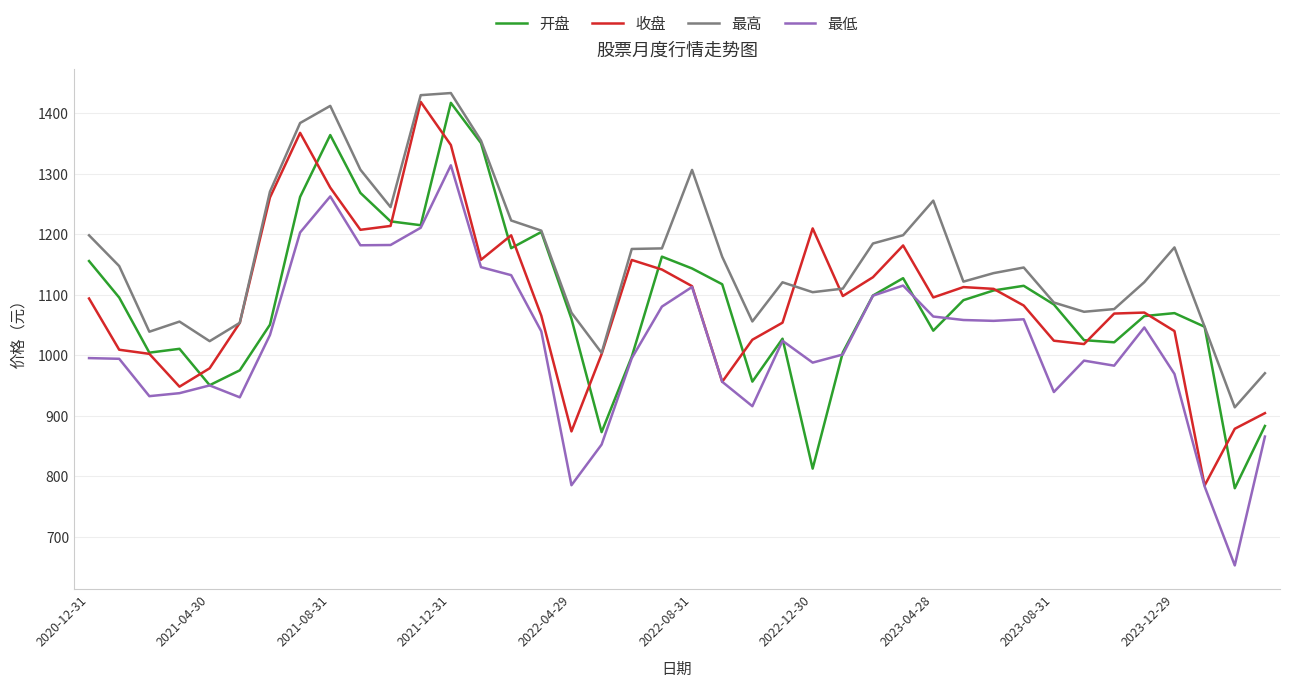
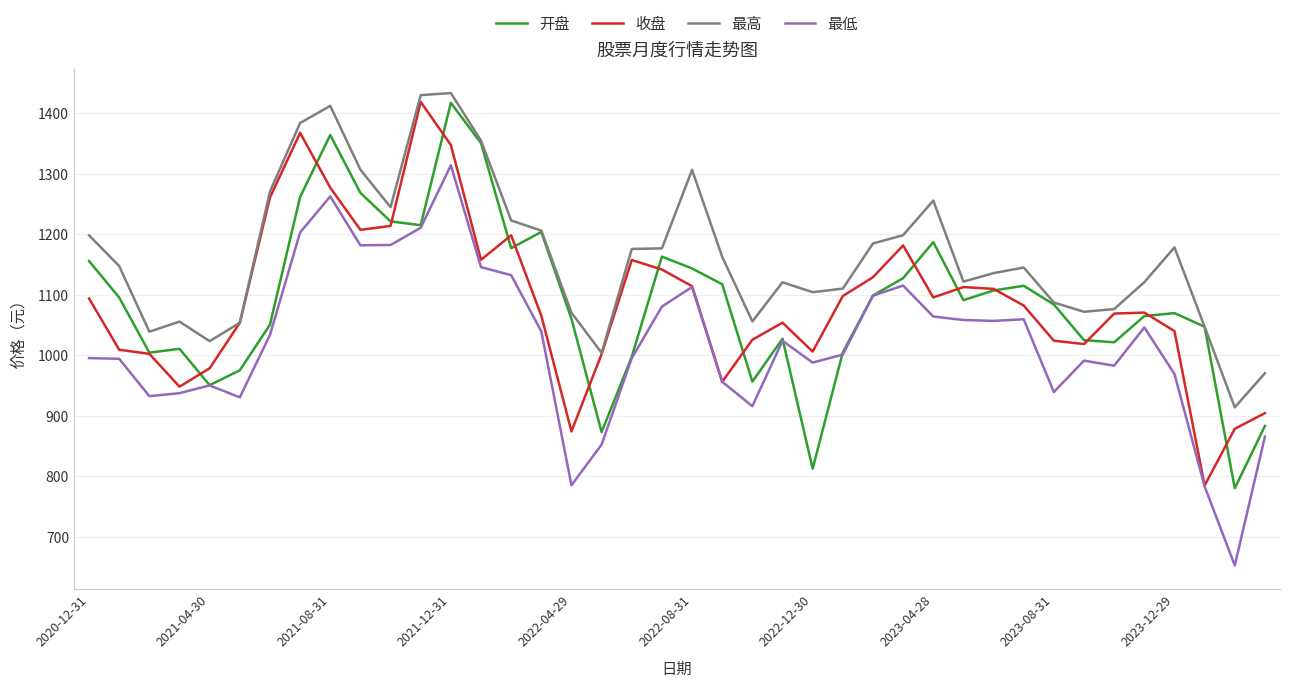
收盘, 2022-12-30: 1210 -> 1010
开盘, 2023-04-28: 1040 -> 1190
